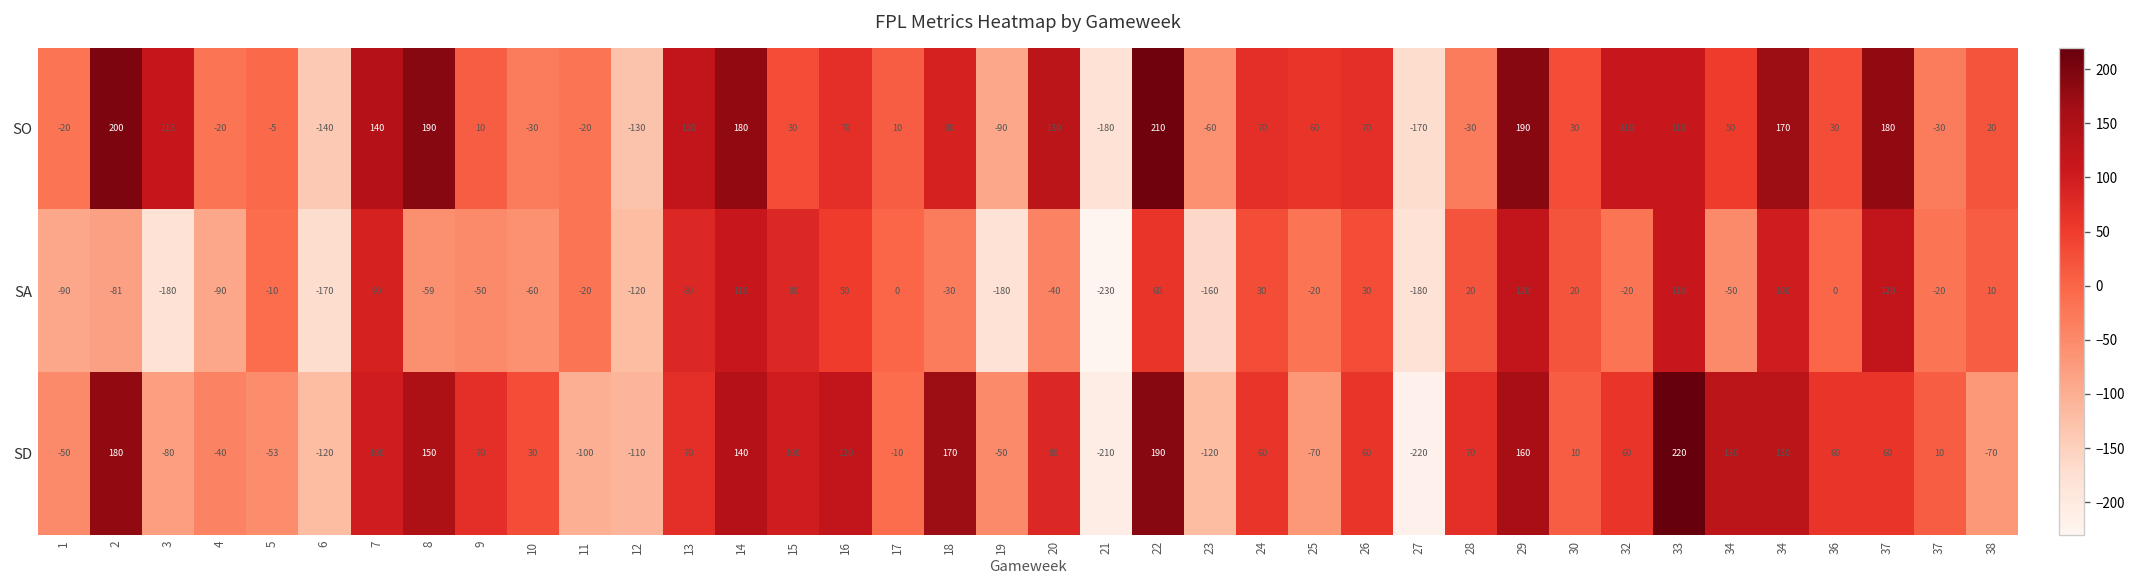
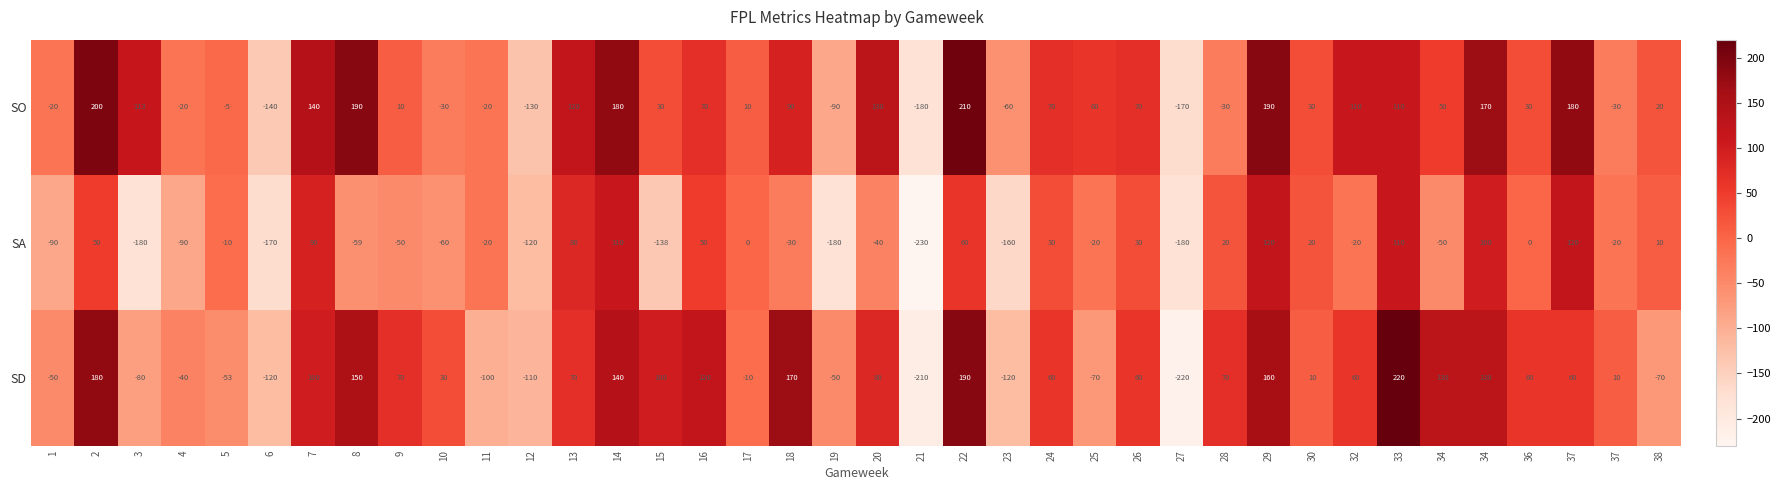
SA, 2: -81 -> 50
SA, 15: 80 -> -138
